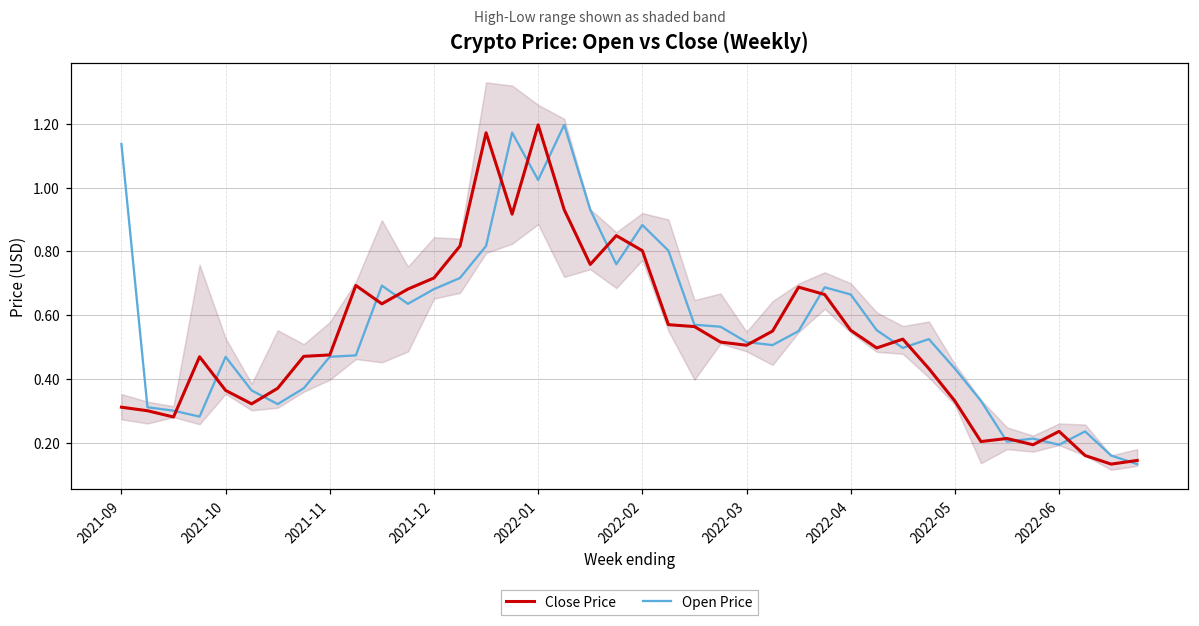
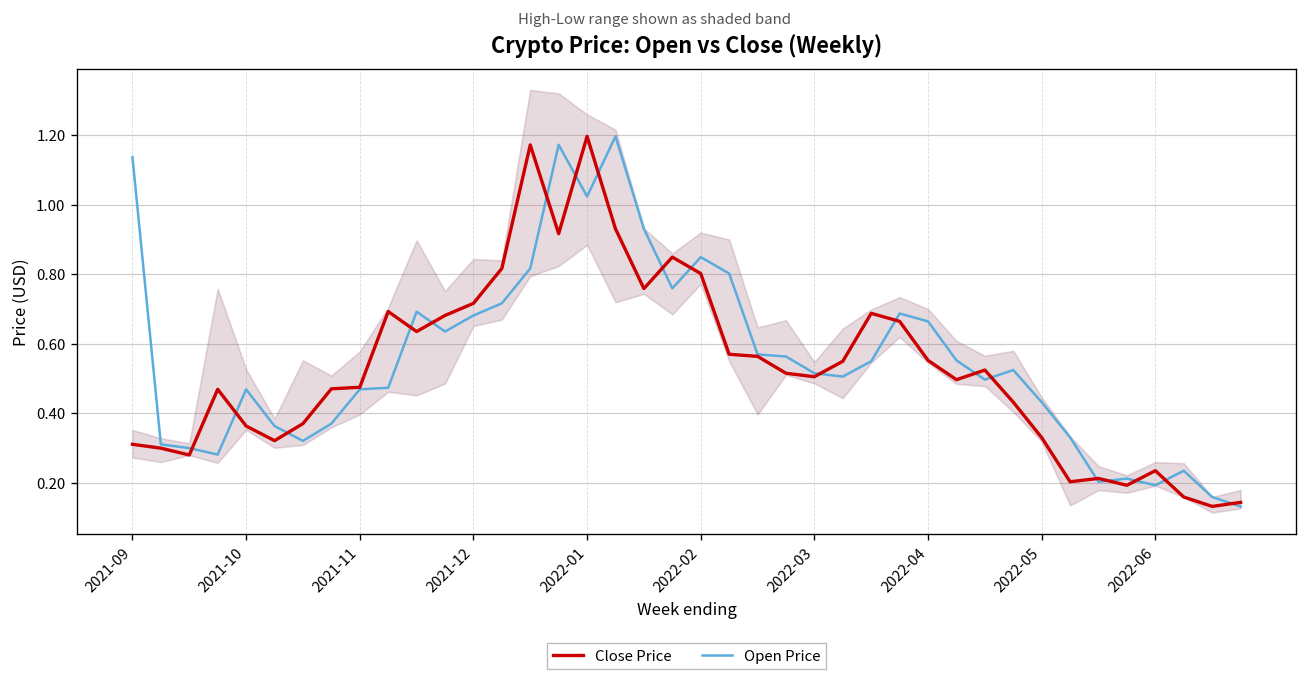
Open Price, 2022-02: 0.88 -> 0.85
